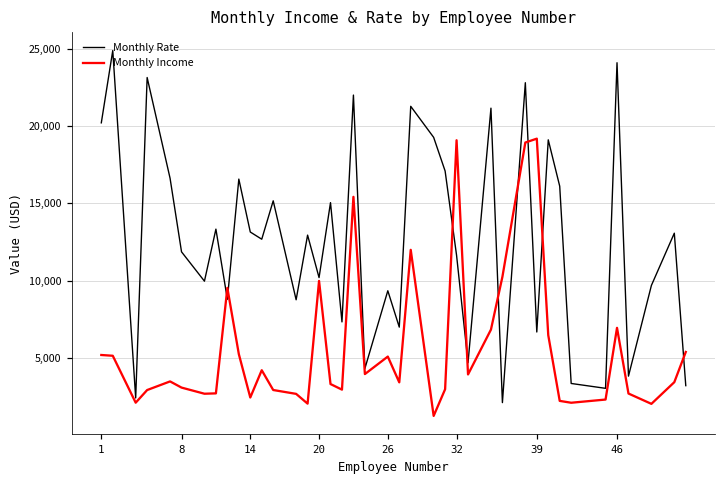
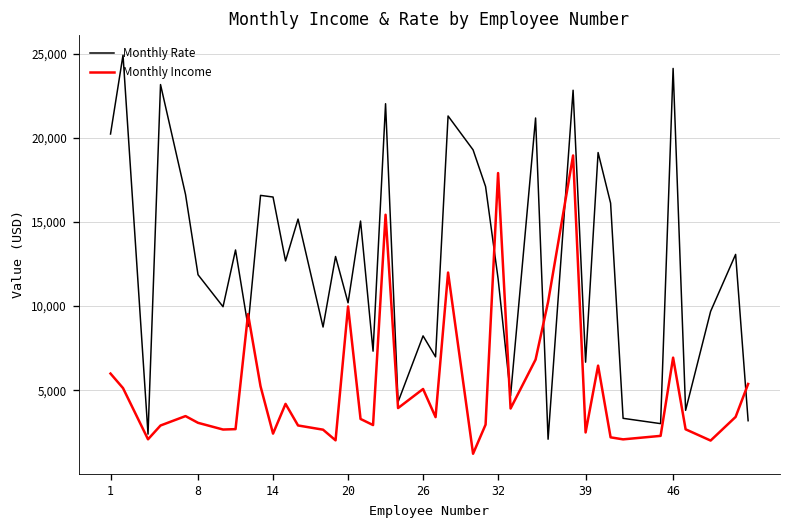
Monthly Income, 1: 5,200 -> 6,000
Monthly Rate, 14: 13,100 -> 16,500
Monthly Rate, 26: 9,300 -> 8,200
Monthly Income, 32: 19,100 -> 17,900
Monthly Income, 39: 19,200 -> 2,500
